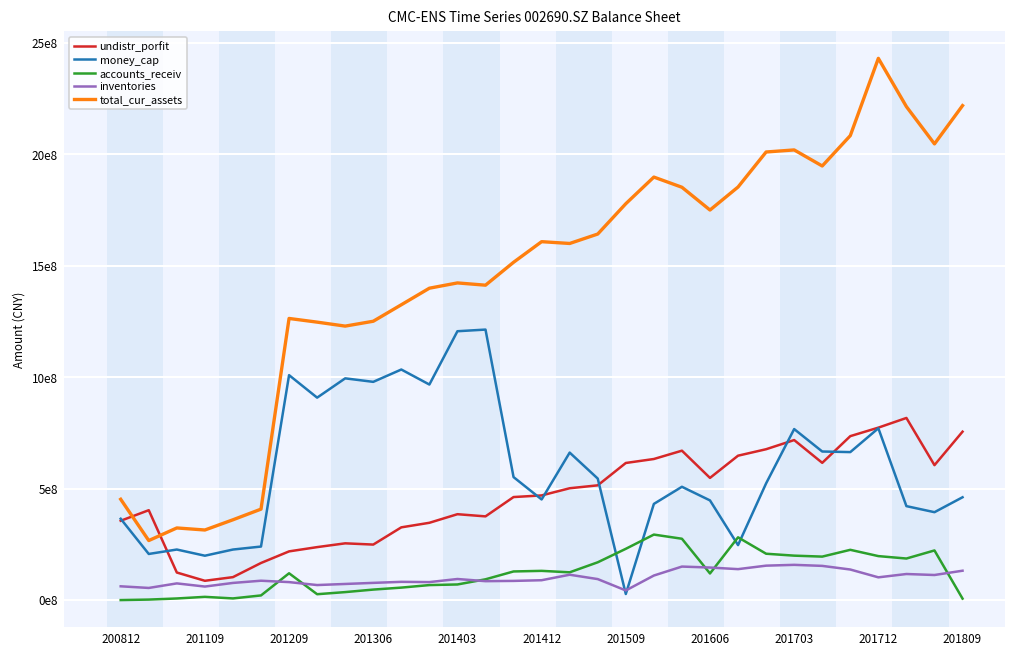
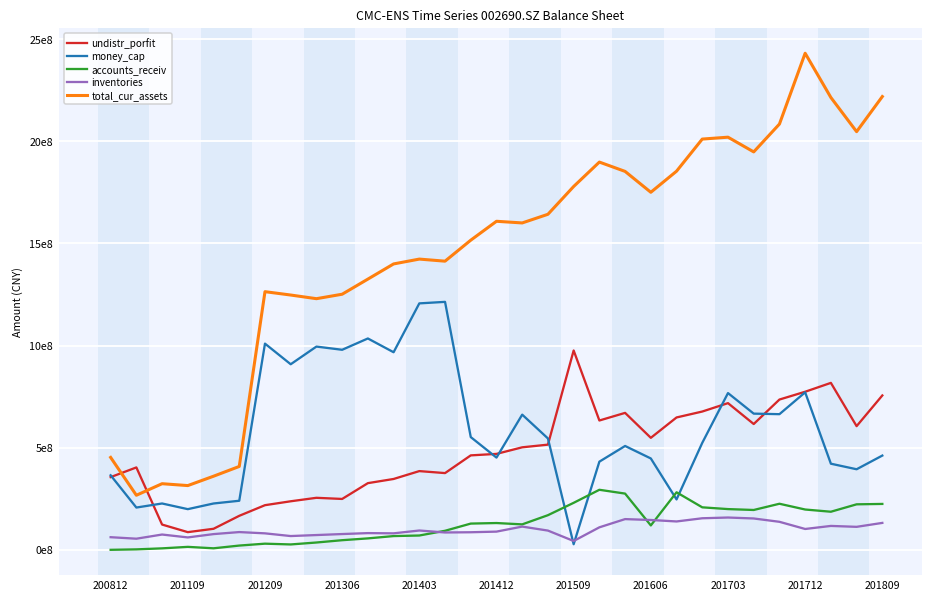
accounts_receiv, 201209: 120000000 -> 30000000
undistr_porfit, 201509: 620000000 -> 980000000
accounts_receiv, 201809: 10000000 -> 220000000
